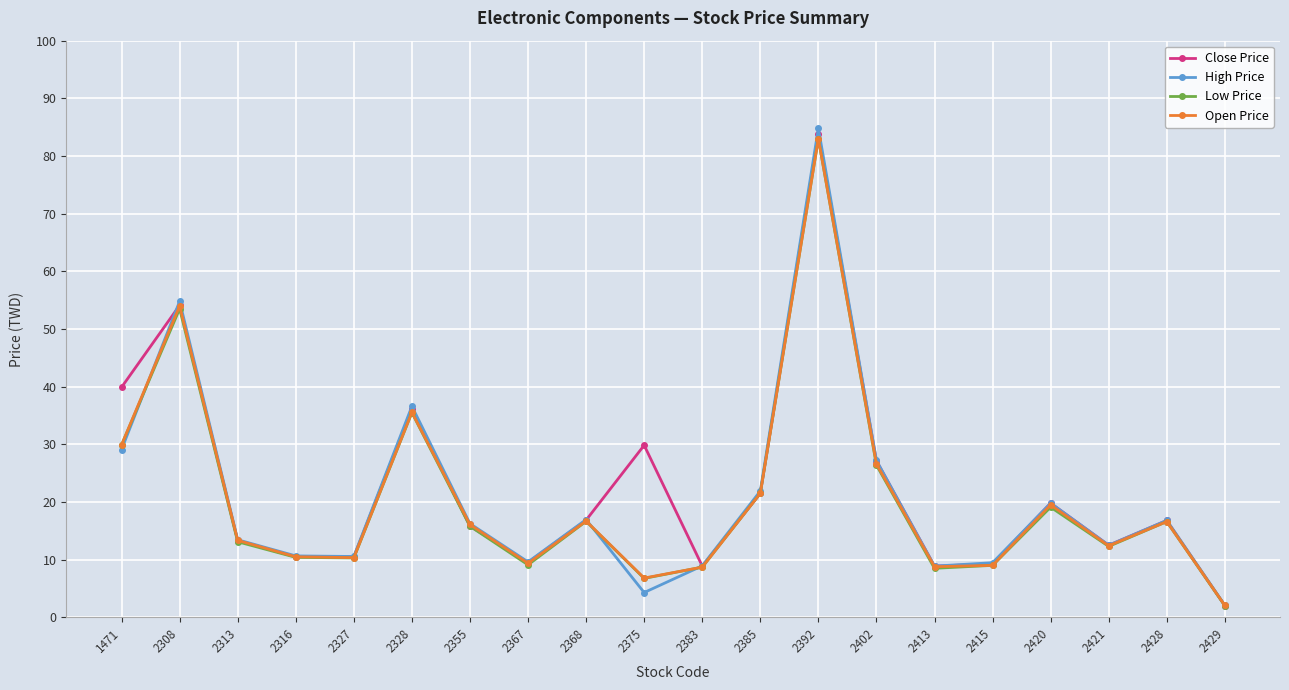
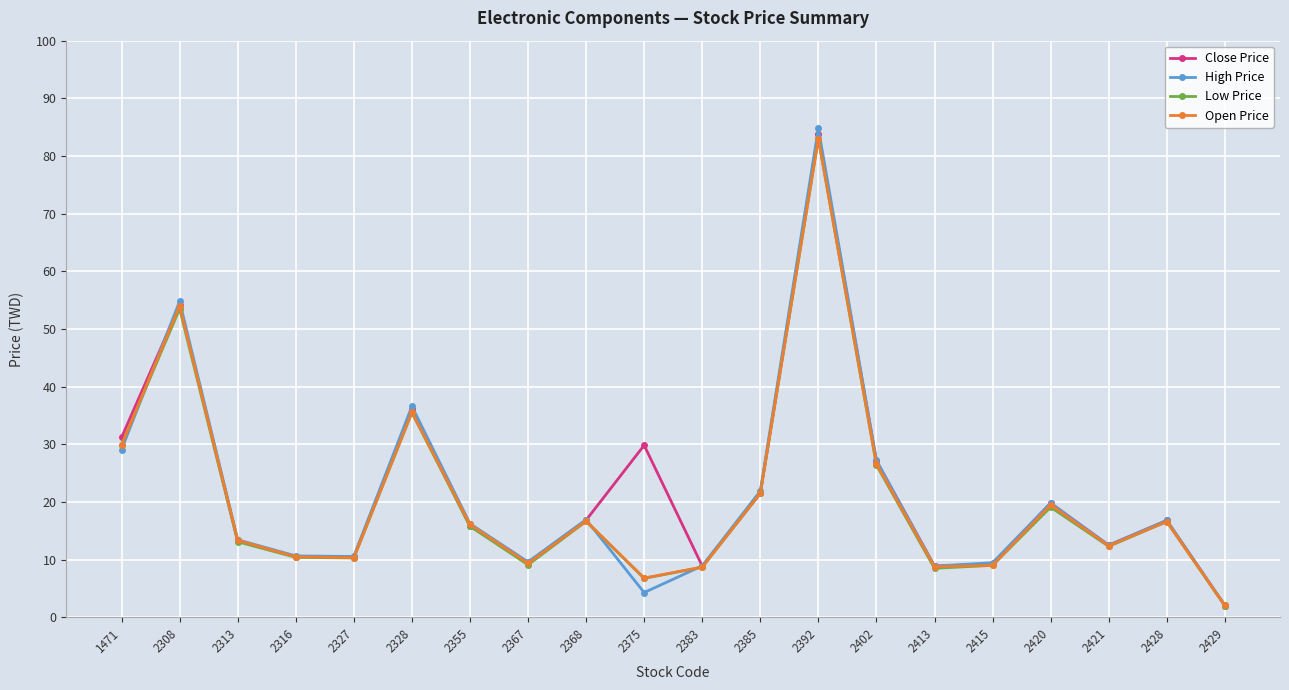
Close Price, 1471: 40 -> 31
